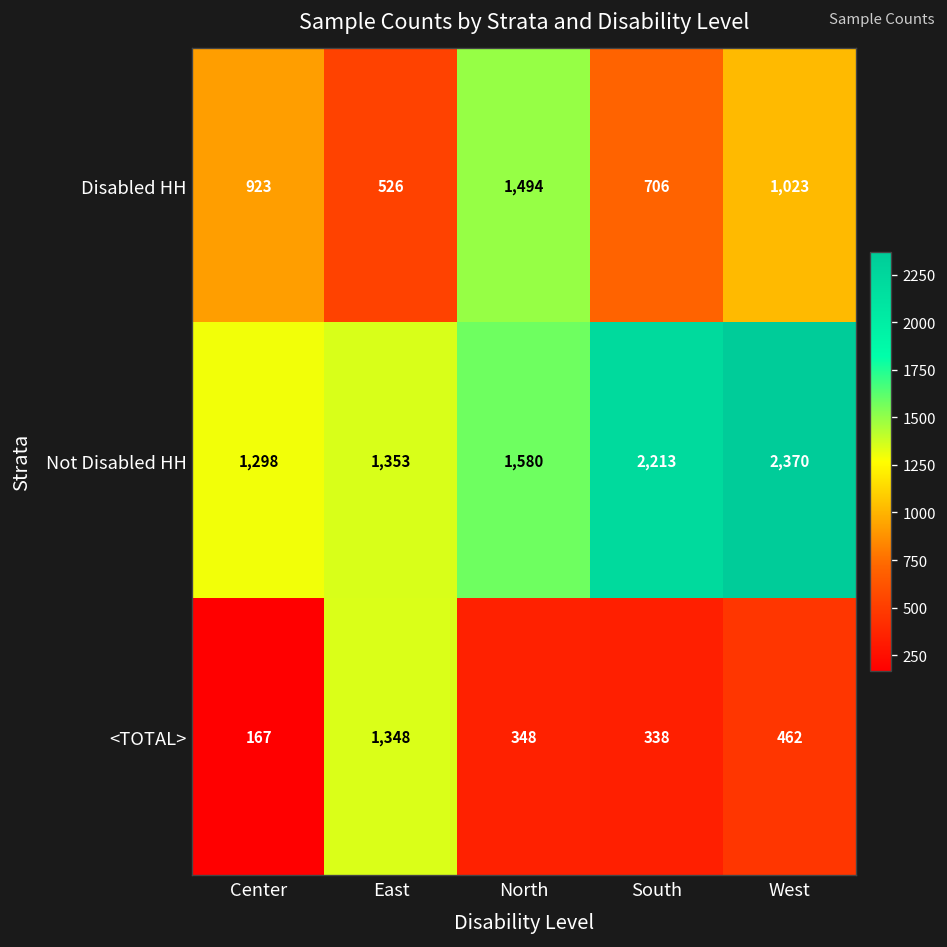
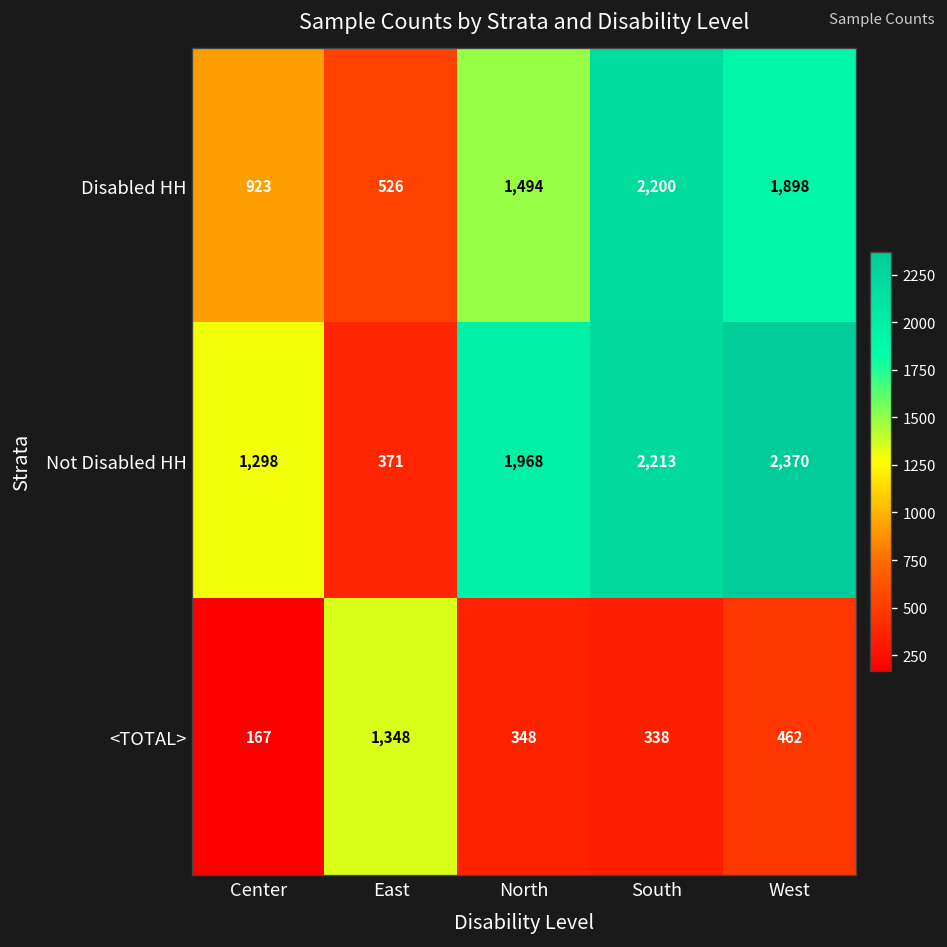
Disabled HH, South: 706 -> 2,200
Disabled HH, West: 1,023 -> 1,898
Not Disabled HH, East: 1,353 -> 371
Not Disabled HH, North: 1,580 -> 1,968
